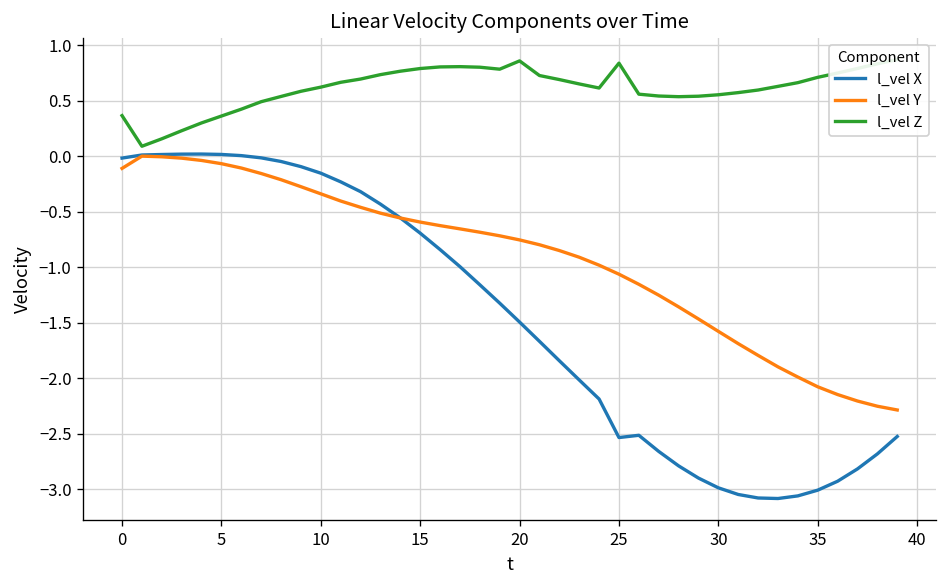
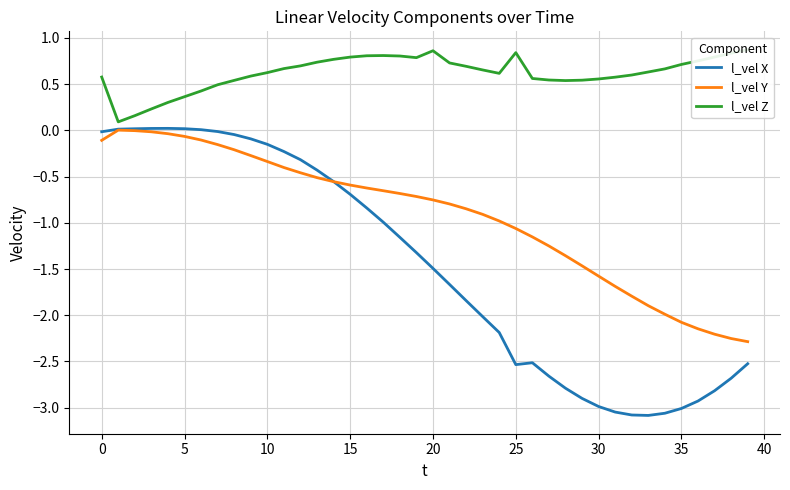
l_vel Z, 0: 0.4 -> 0.6
